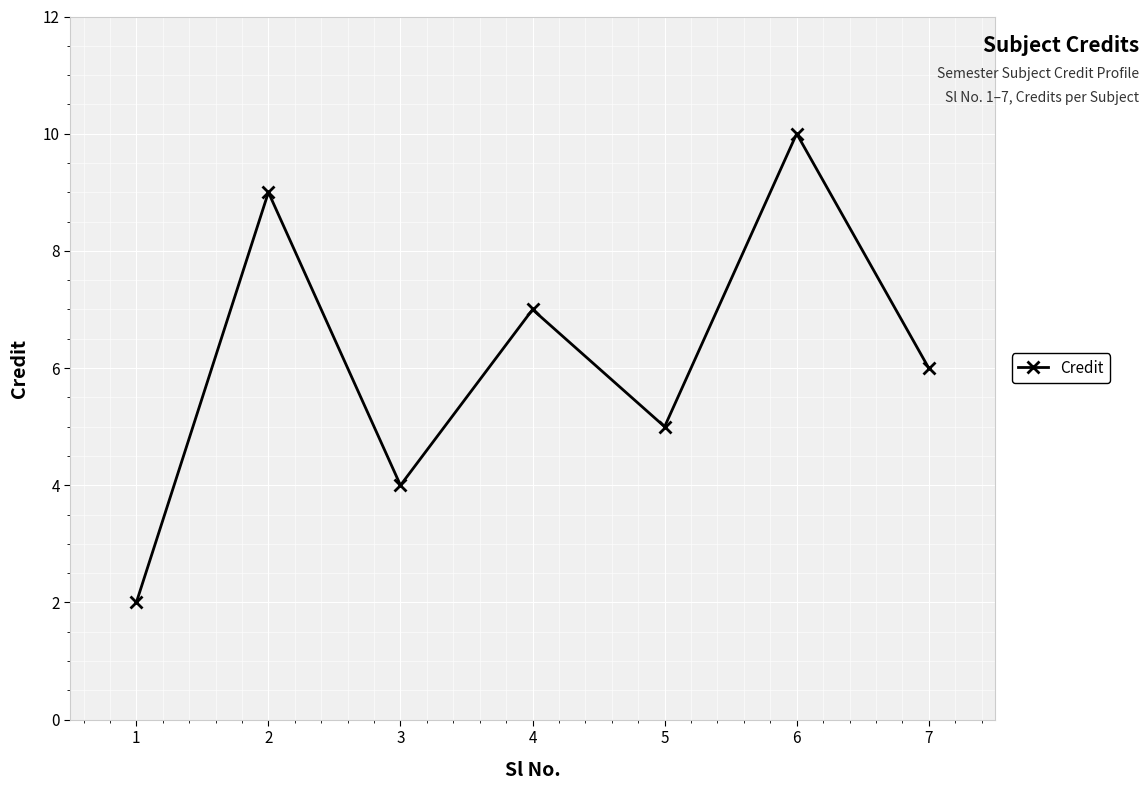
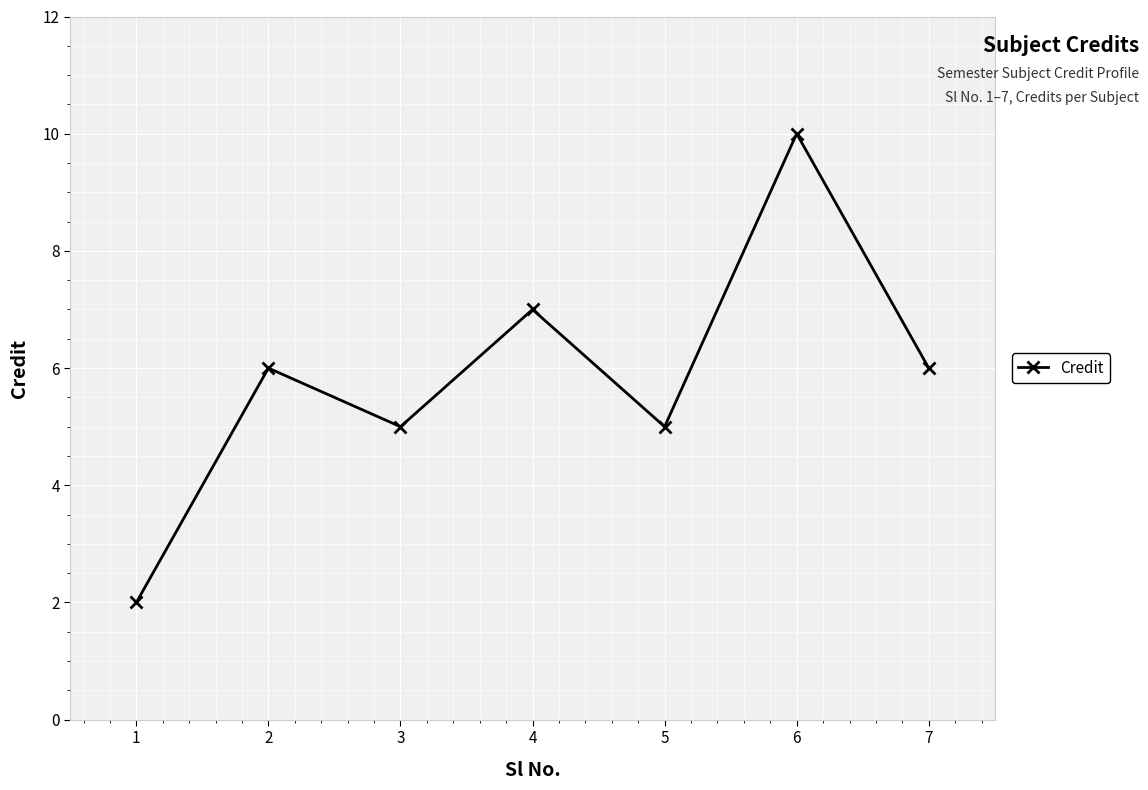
2: 9 -> 6
3: 4 -> 5
